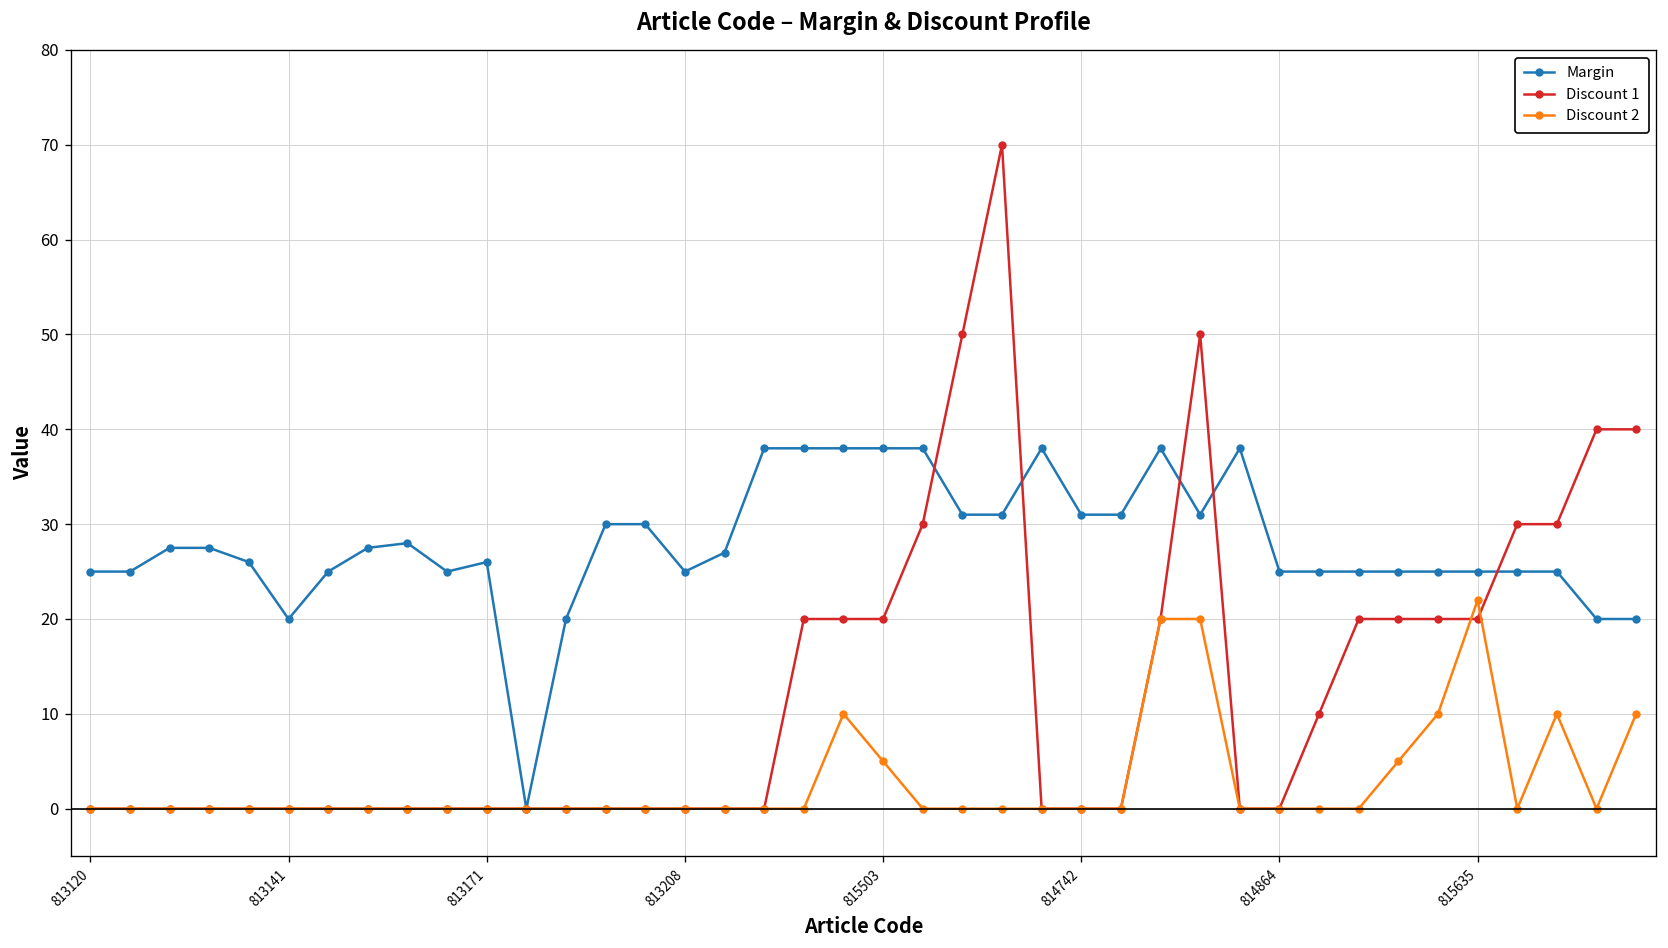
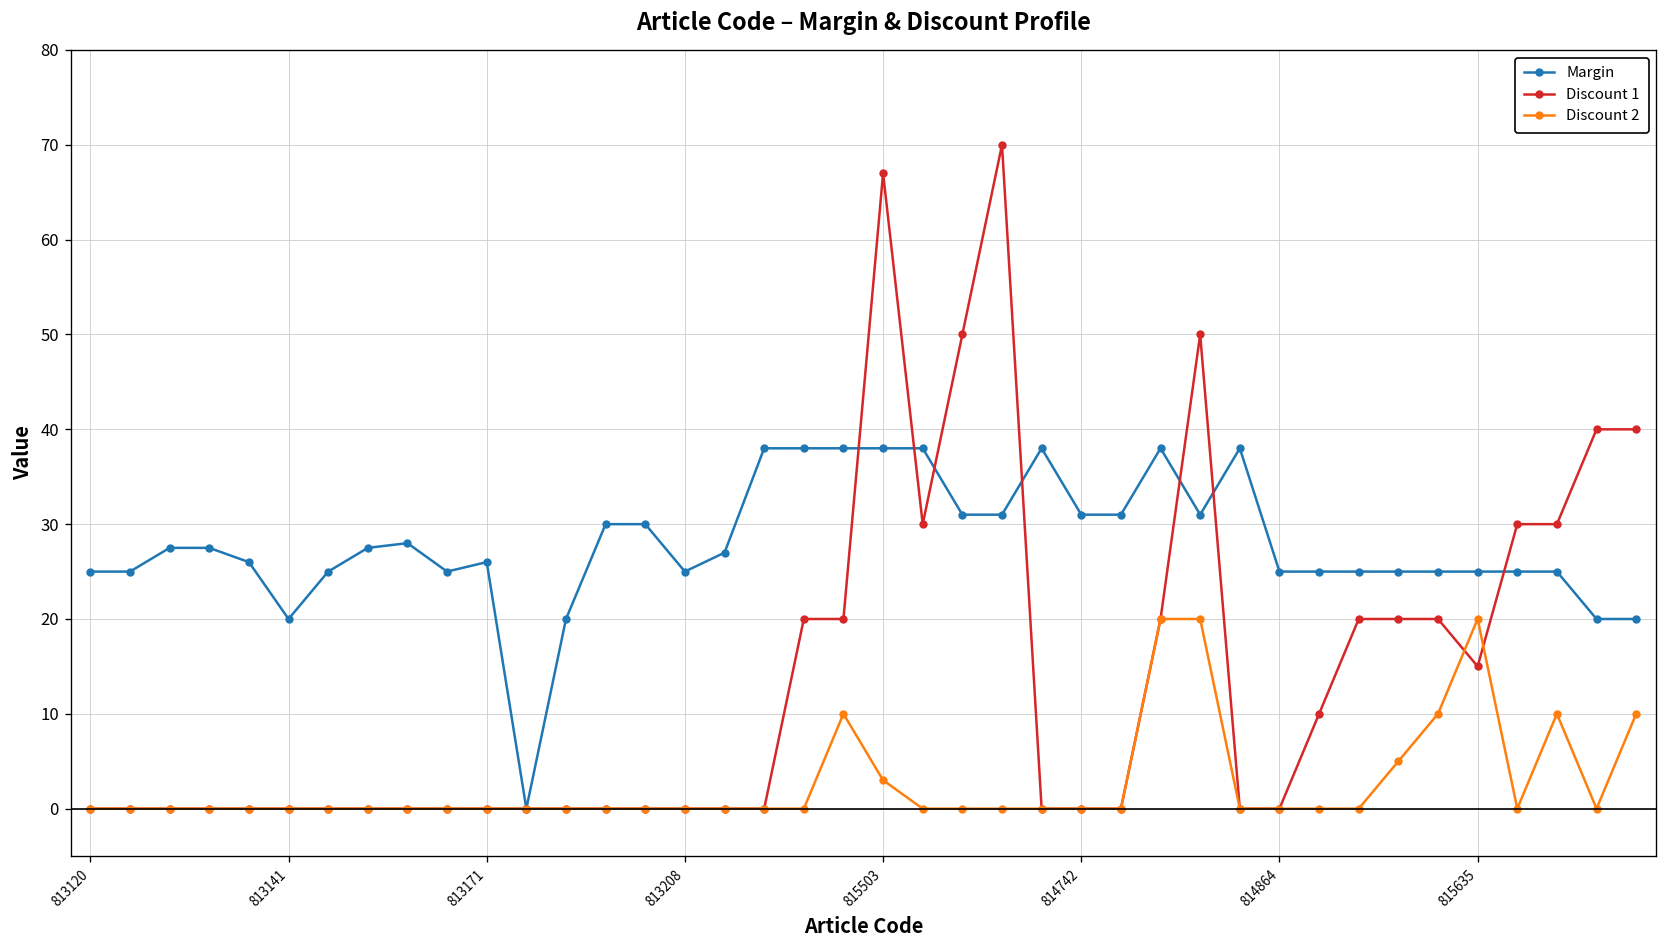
Discount 1, 815503: 20 -> 67
Discount 2, 815503: 5 -> 3
Discount 1, 815635: 20 -> 15
Discount 2, 815635: 22 -> 20
